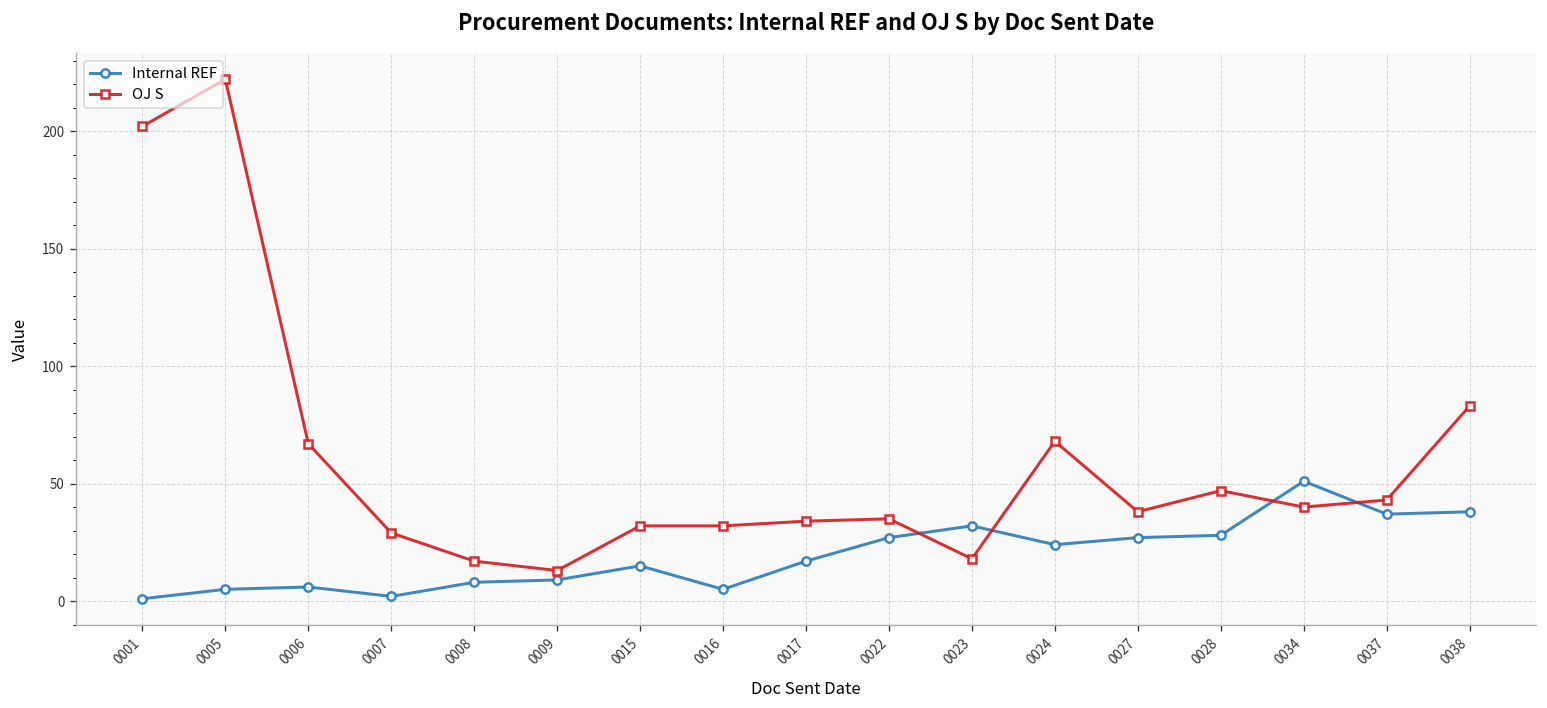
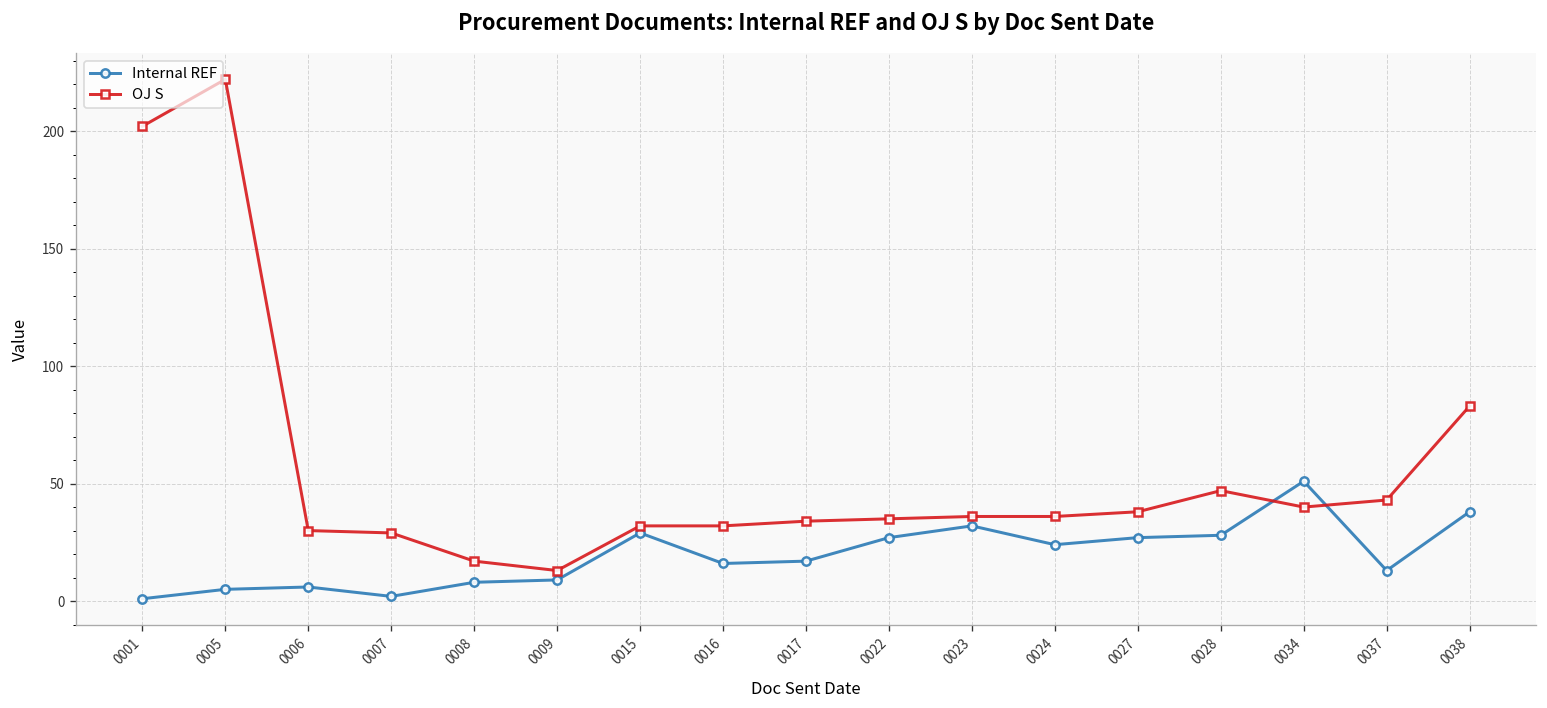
OJ S, 0006: 67 -> 30
Internal REF, 0015: 15 -> 29
Internal REF, 0016: 5 -> 16
OJ S, 0023: 18 -> 36
OJ S, 0024: 68 -> 36
Internal REF, 0037: 37 -> 13
